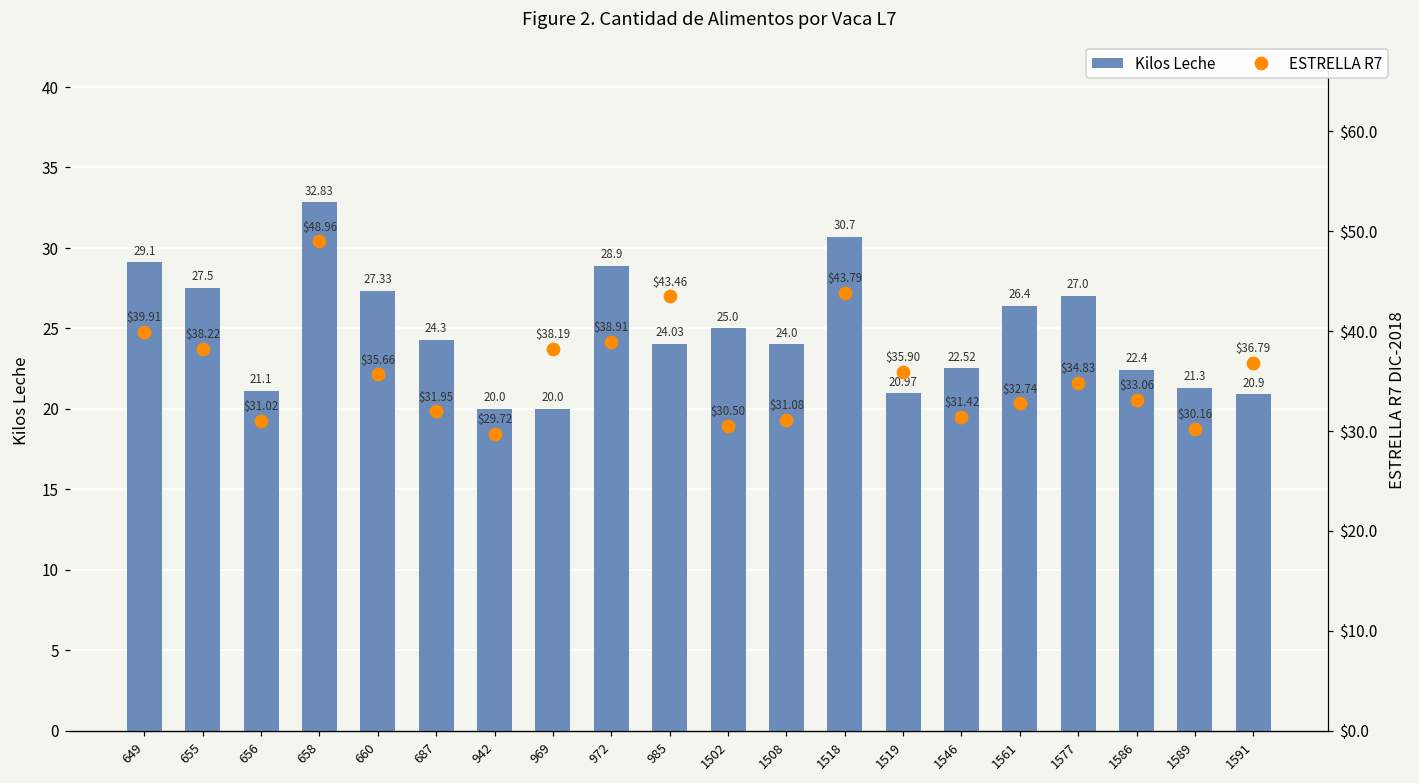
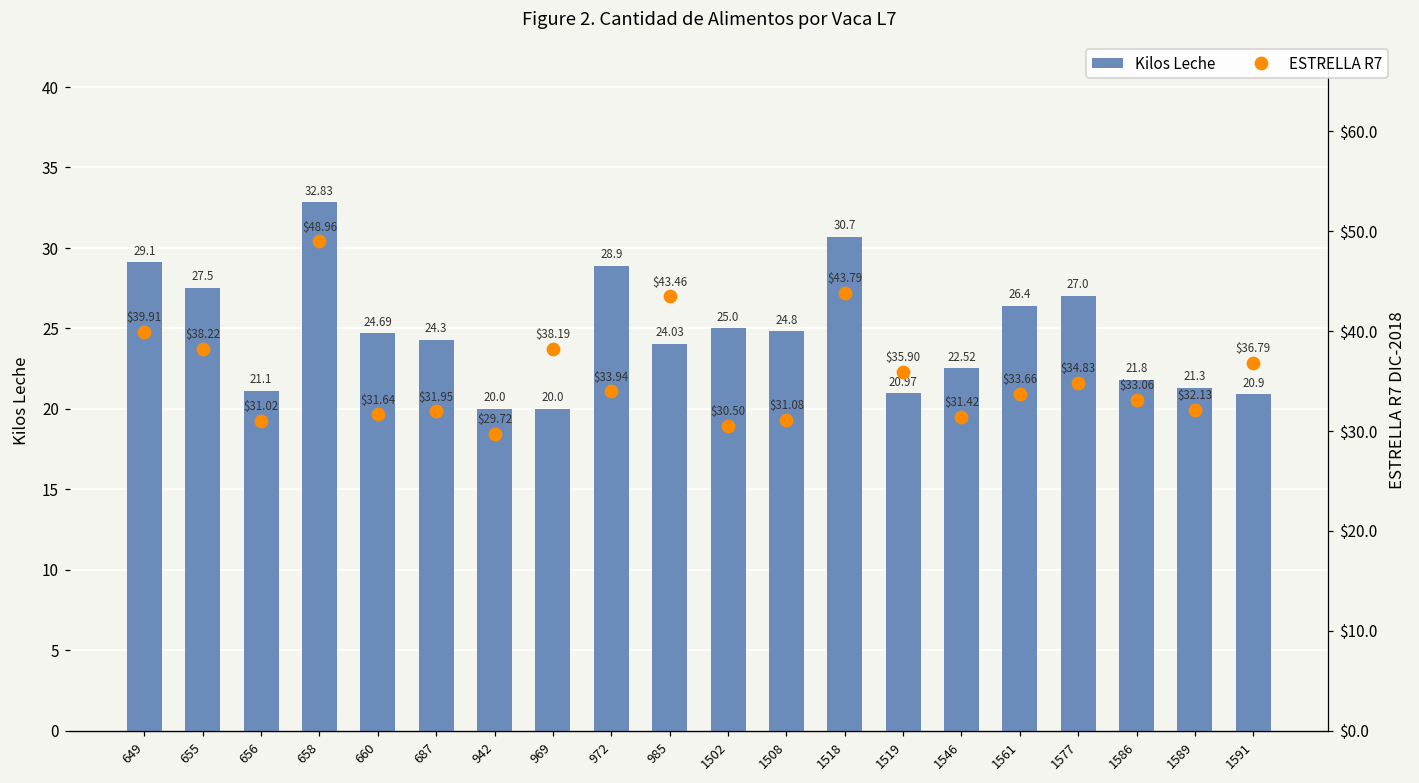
Kilos Leche, 660: 27.33 -> 24.69
Kilos Leche, 1508: 24.0 -> 24.8
Kilos Leche, 1586: 22.4 -> 21.8
ESTRELLA R7, 660: $35.66 -> $31.64
ESTRELLA R7, 972: $38.91 -> $33.94
ESTRELLA R7, 1561: $32.74 -> $33.66
ESTRELLA R7, 1589: $30.16 -> $32.13
